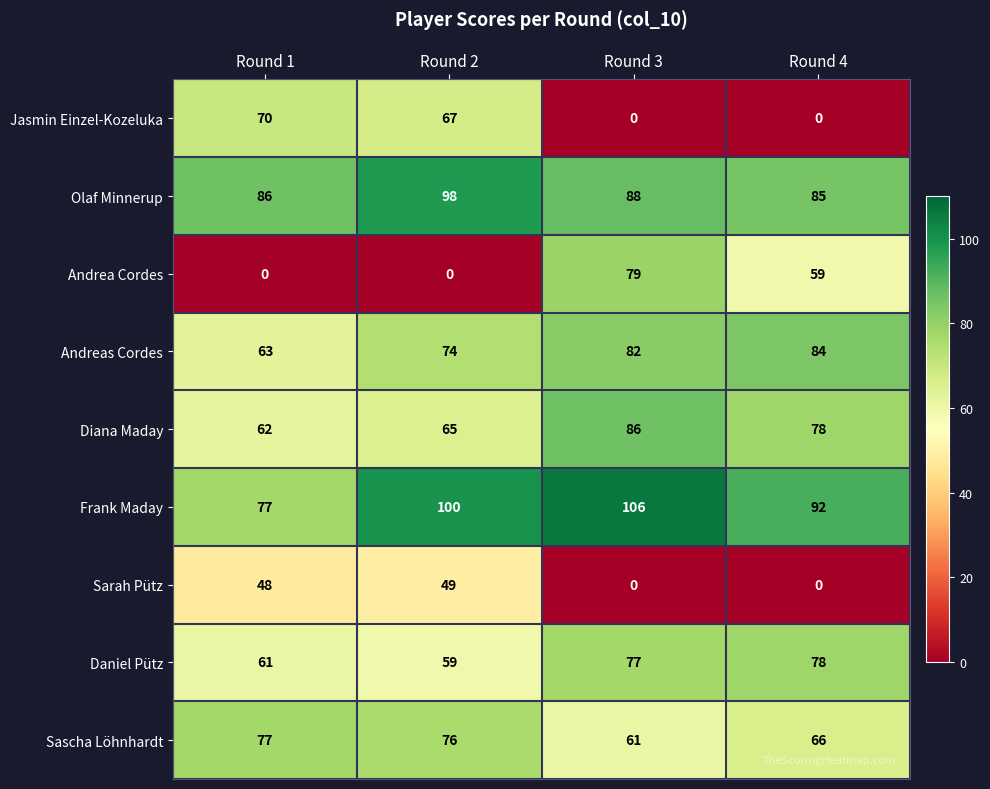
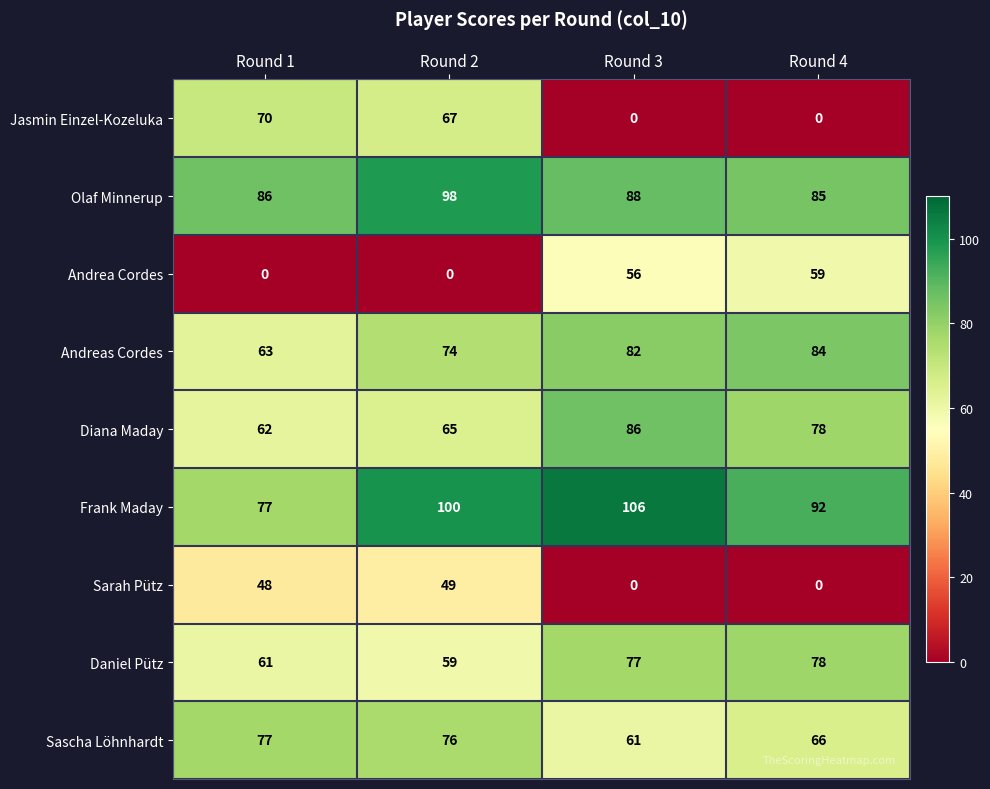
Andrea Cordes, Round 3: 79 -> 56
